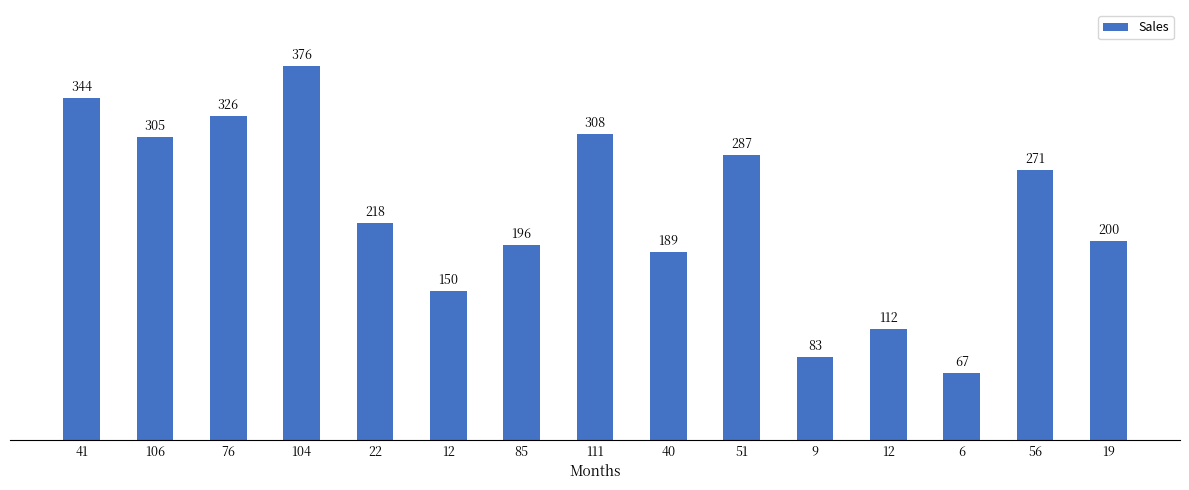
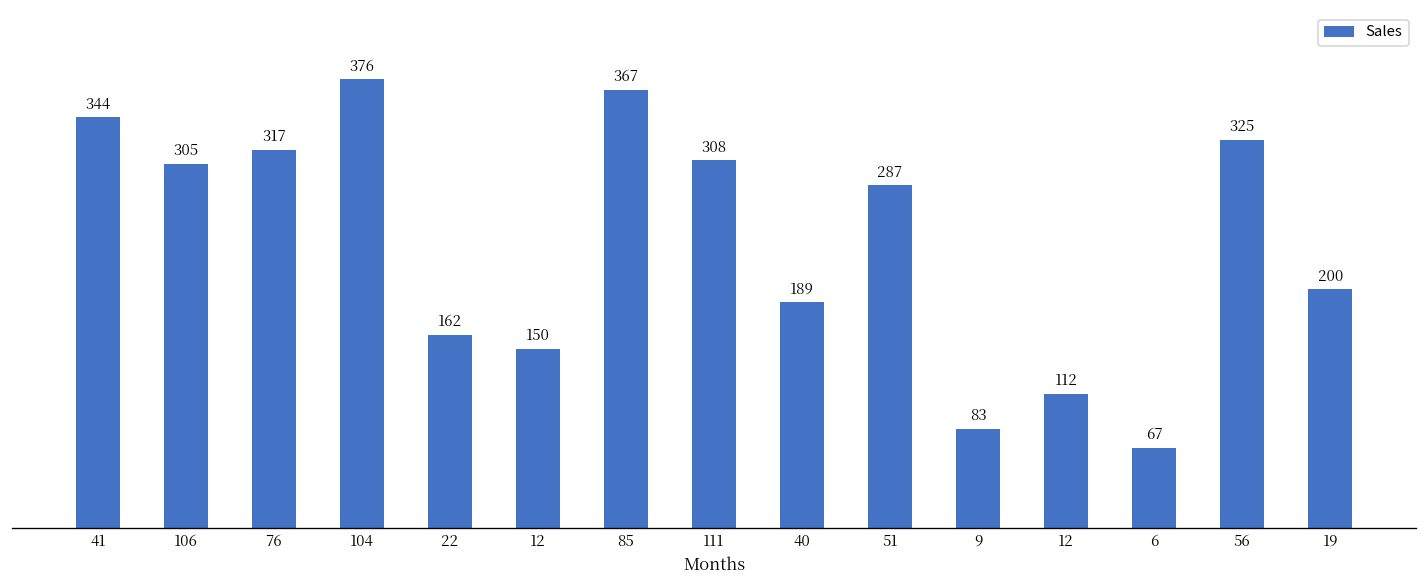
76: 326 -> 317
22: 218 -> 162
85: 196 -> 367
56: 271 -> 325
